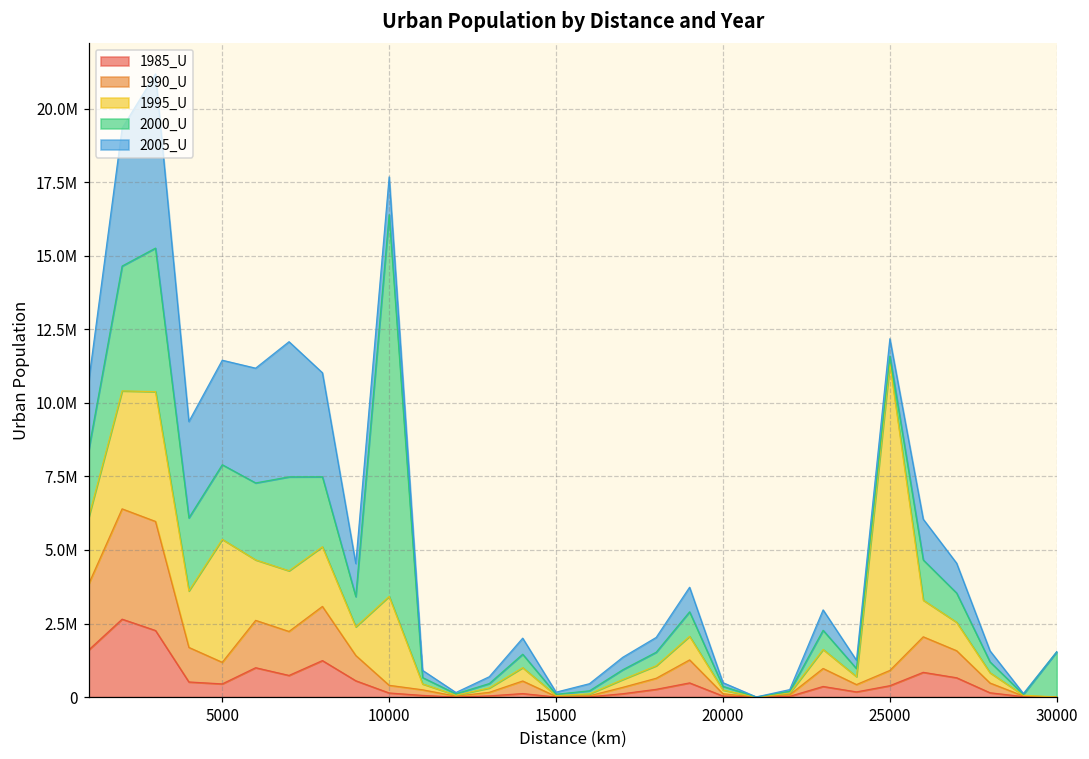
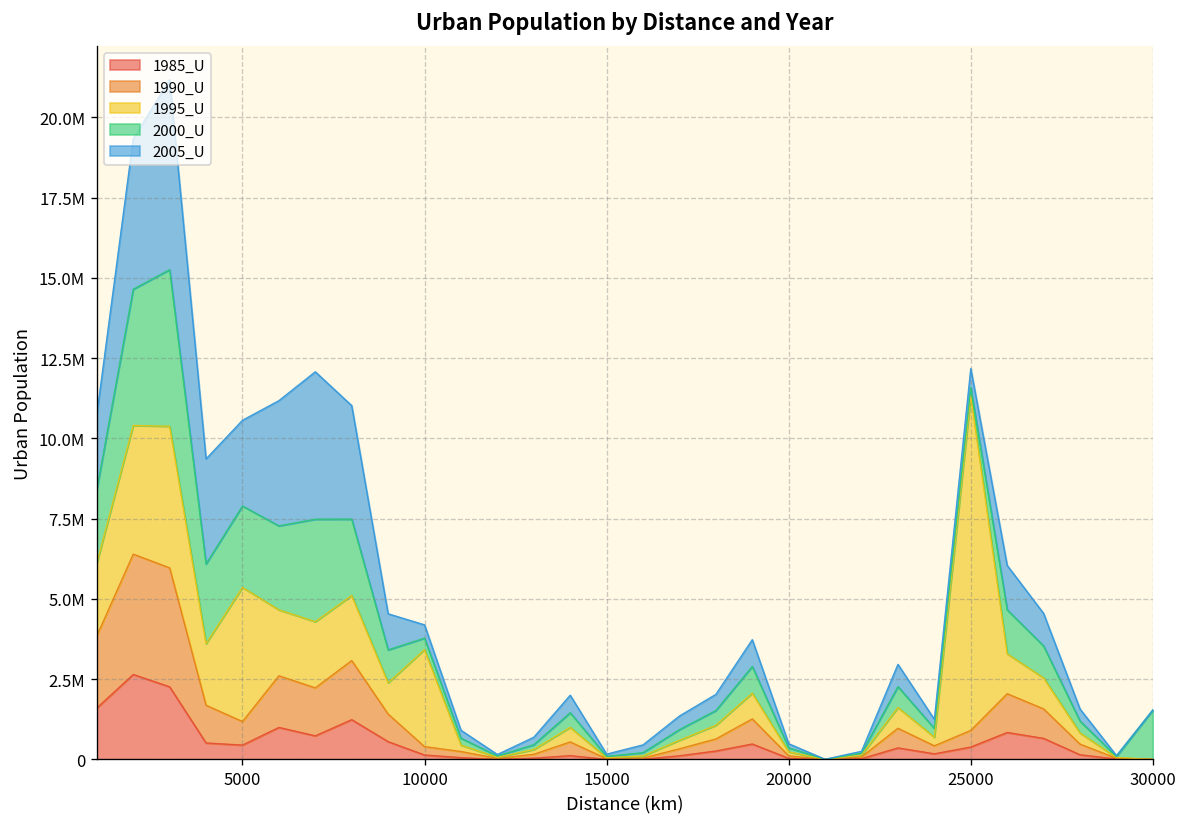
2005_U, 5000: 3600000 -> 2700000
2000_U, 10000: 13000000 -> 400000
2005_U, 10000: 1300000 -> 400000
